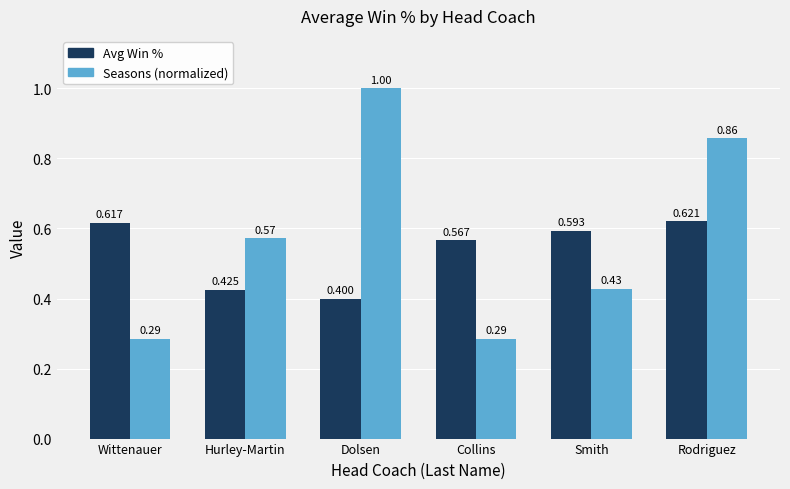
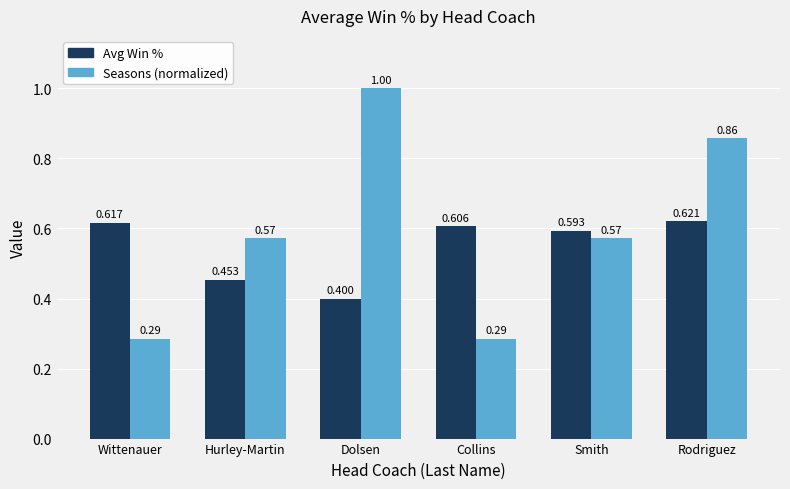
Avg Win %, Hurley-Martin: 0.425 -> 0.453
Avg Win %, Collins: 0.567 -> 0.606
Seasons (normalized), Smith: 0.43 -> 0.57
